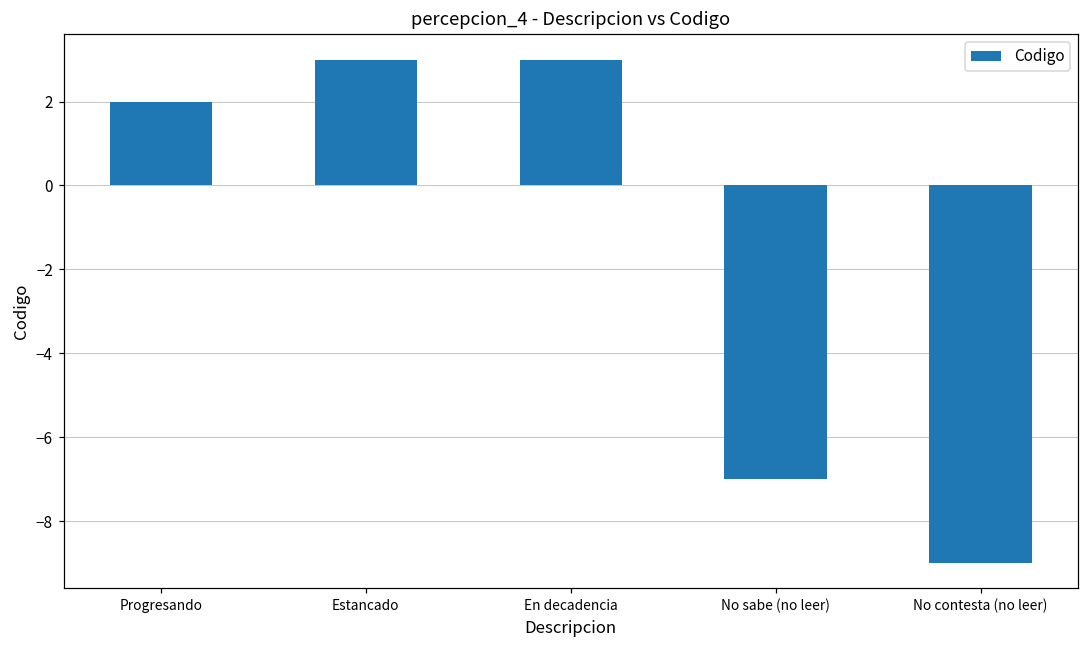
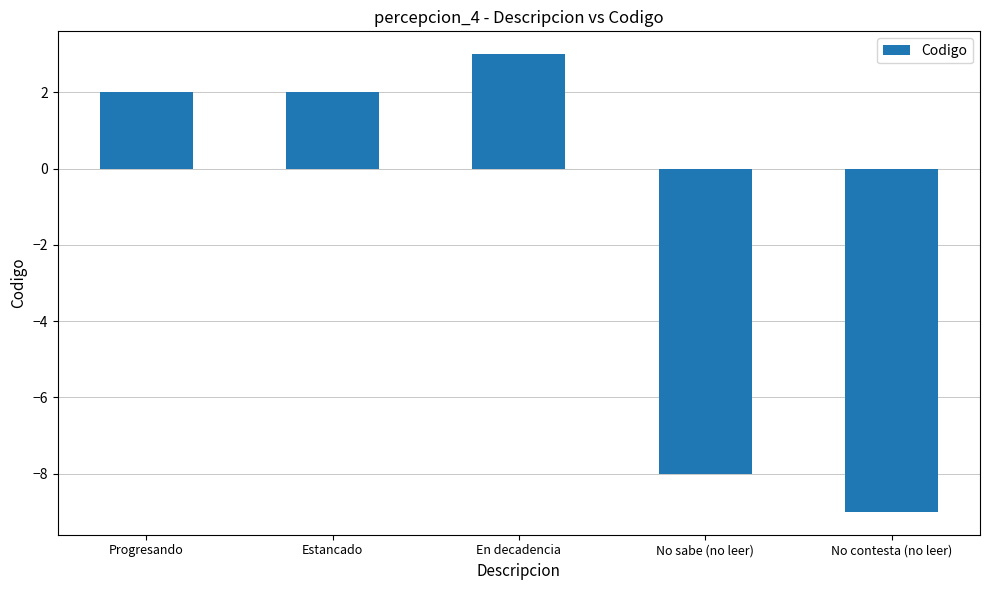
Estancado: 3 -> 2
No sabe (no leer): -7 -> -8
